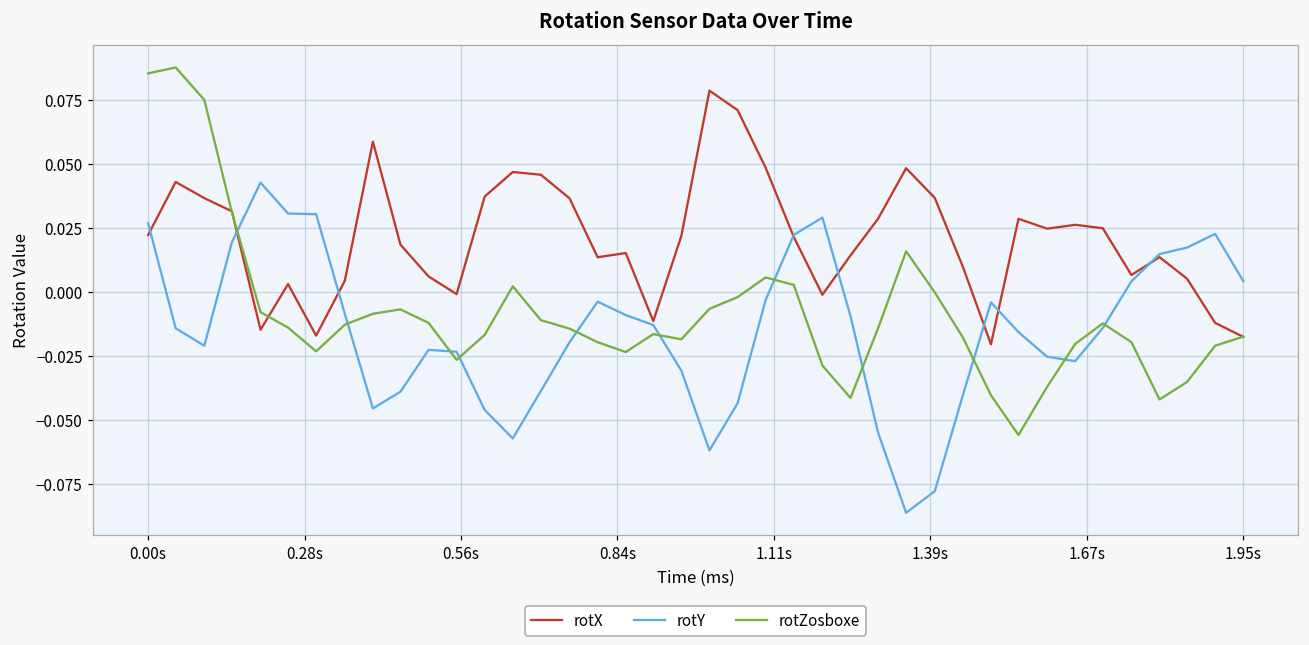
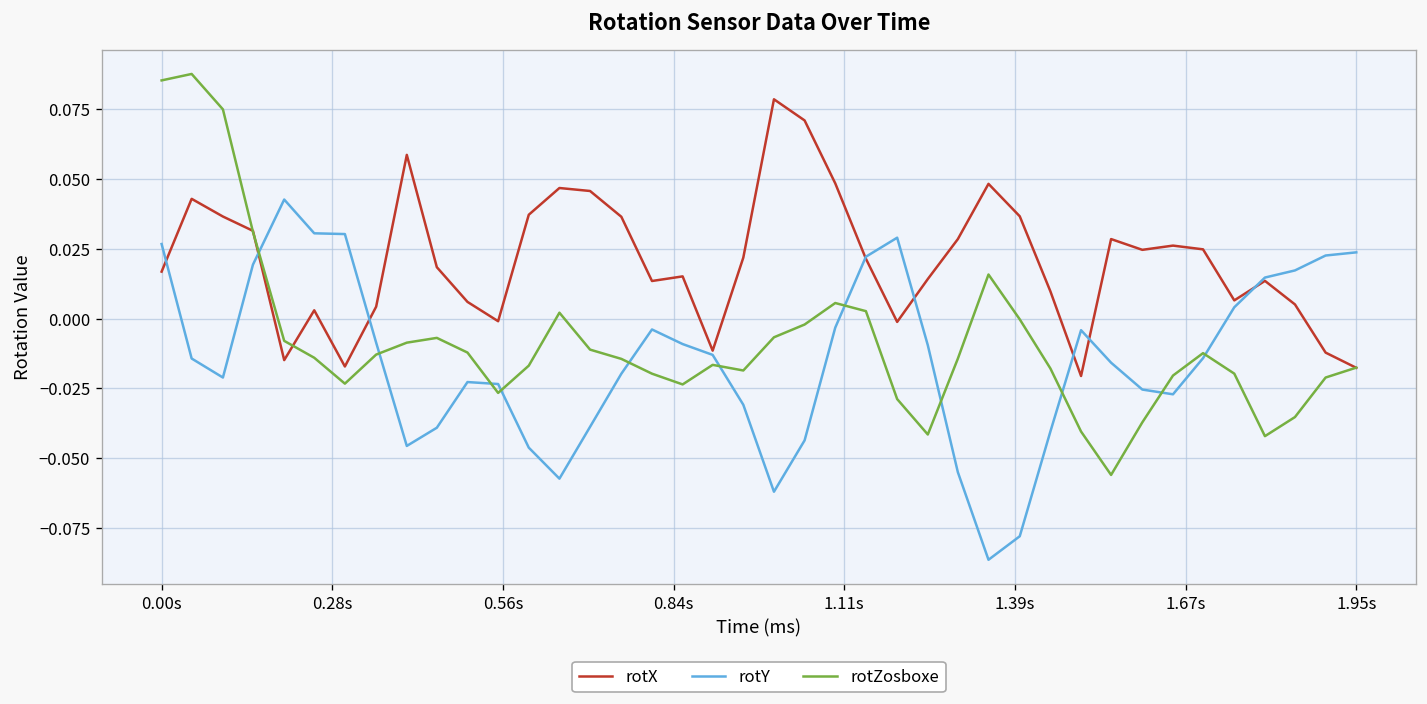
rotX, 0.00s: 0.022 -> 0.017
rotY, 1.95s: 0.004 -> 0.024
